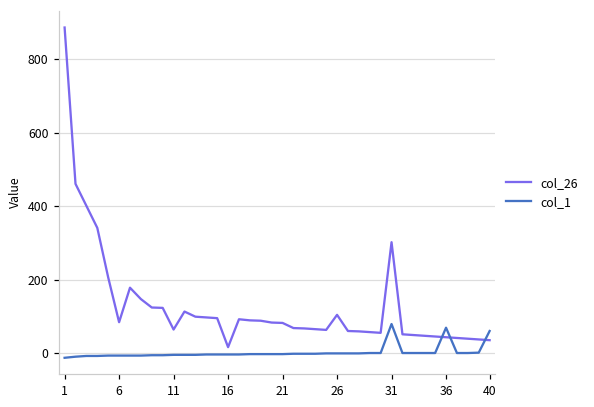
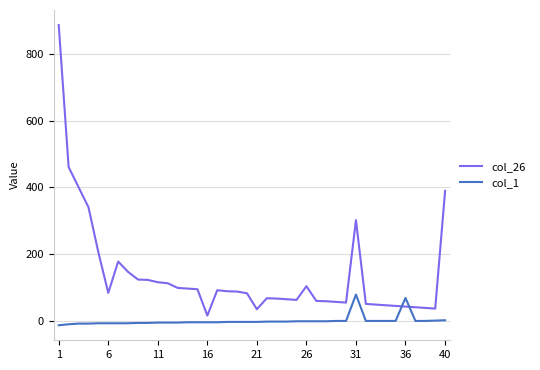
col_26, 11: 60 -> 120
col_26, 21: 80 -> 40
col_26, 40: 40 -> 390
col_1, 40: 60 -> 0
